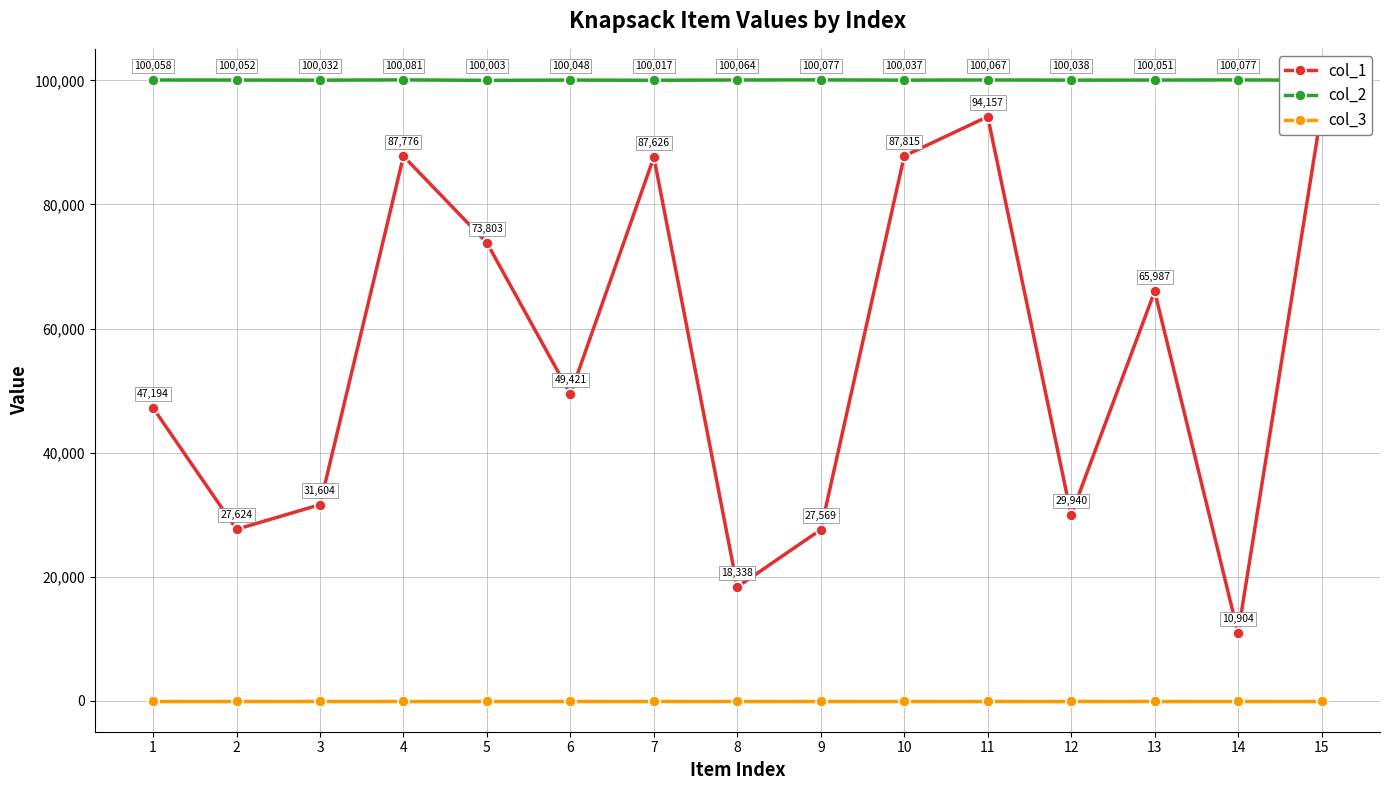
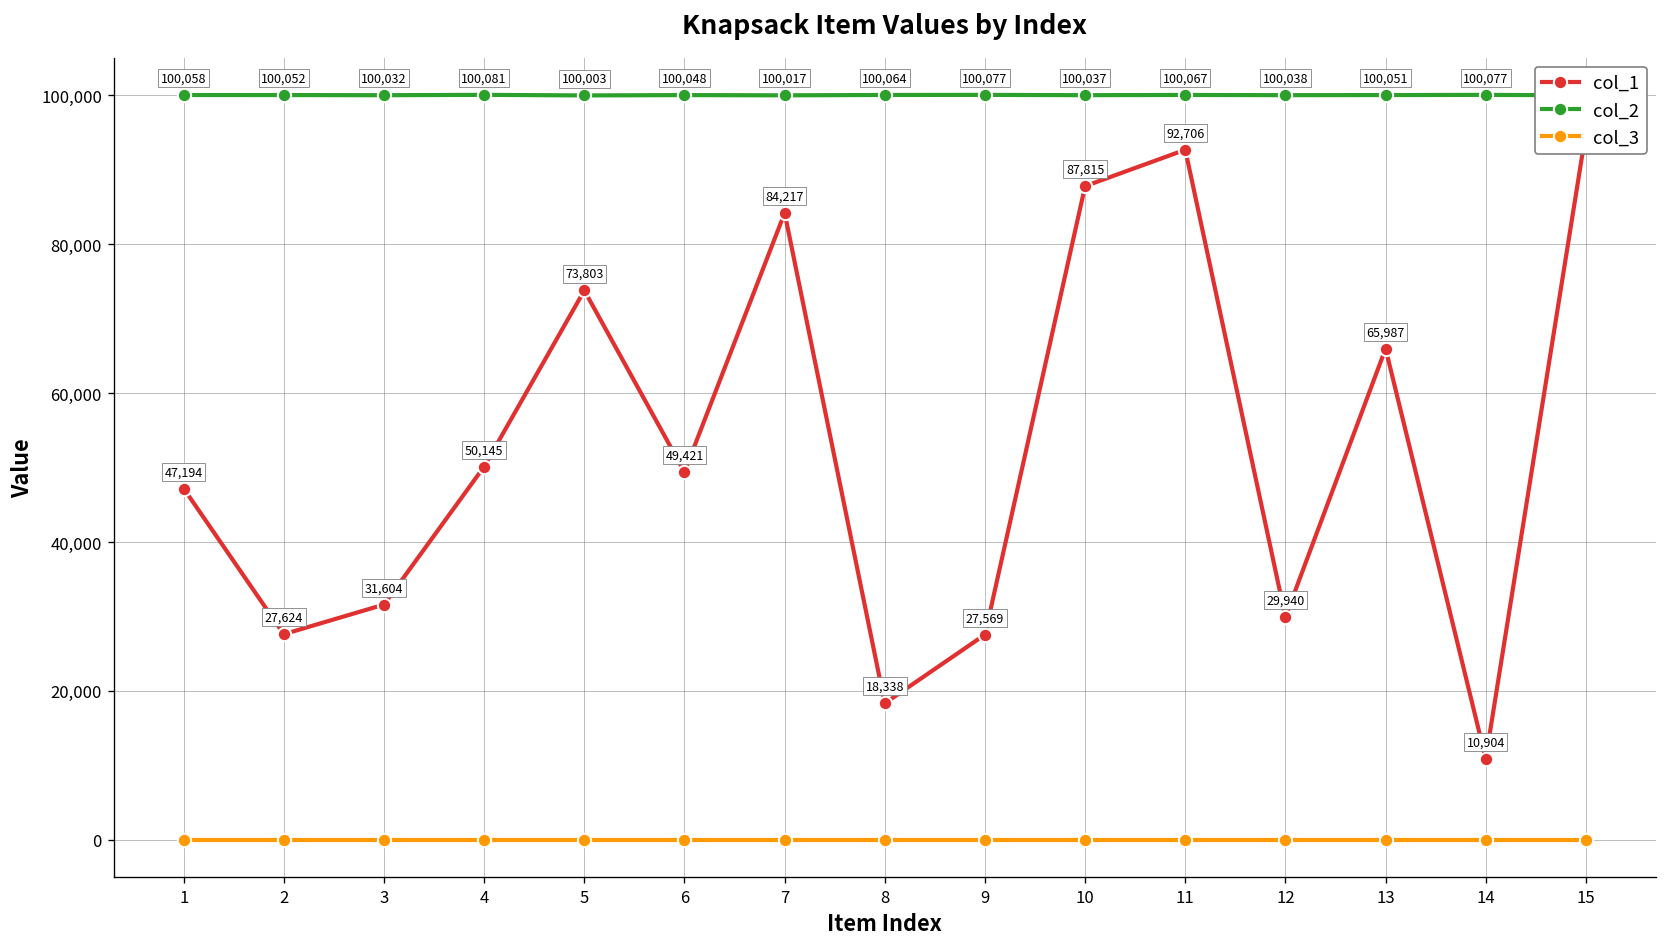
col_1, 4: 87,776 -> 50,145
col_1, 7: 87,626 -> 84,217
col_1, 11: 94,157 -> 92,706
